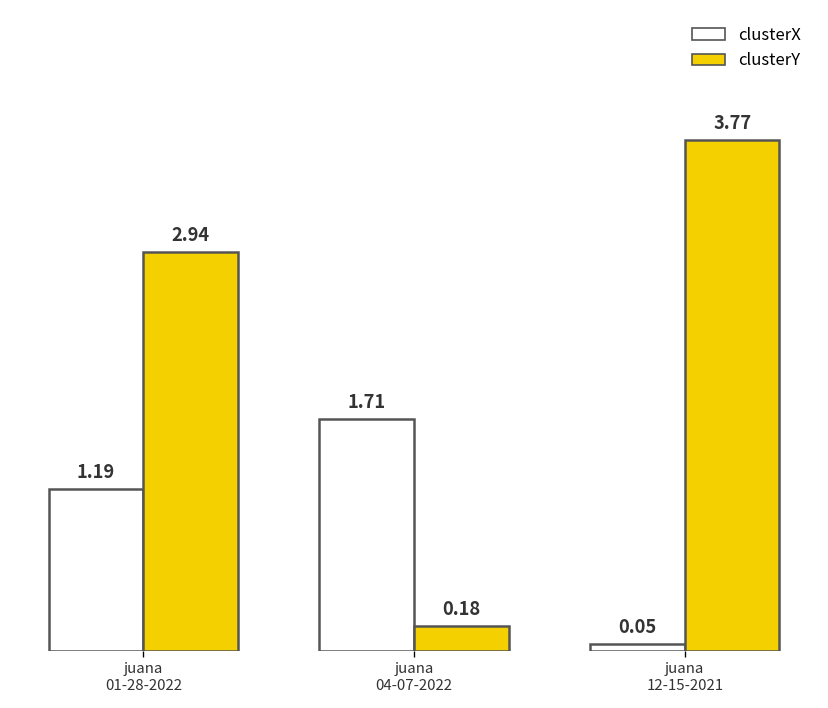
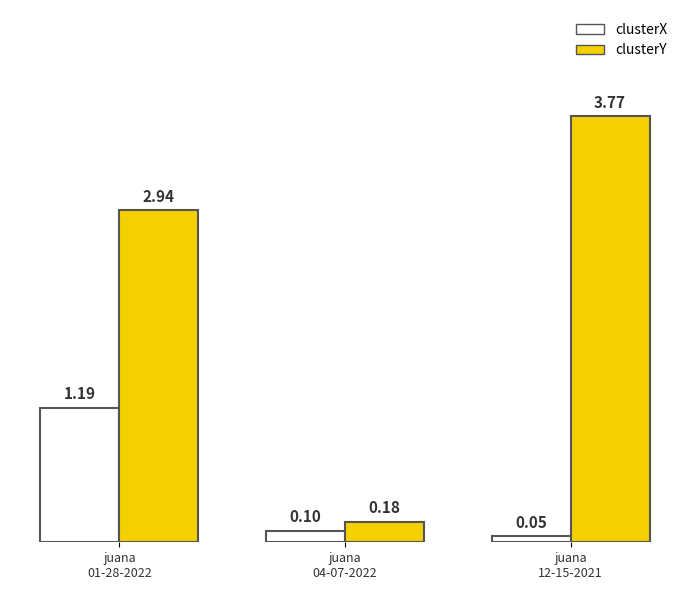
clusterX, juana 04-07-2022: 1.71 -> 0.10
